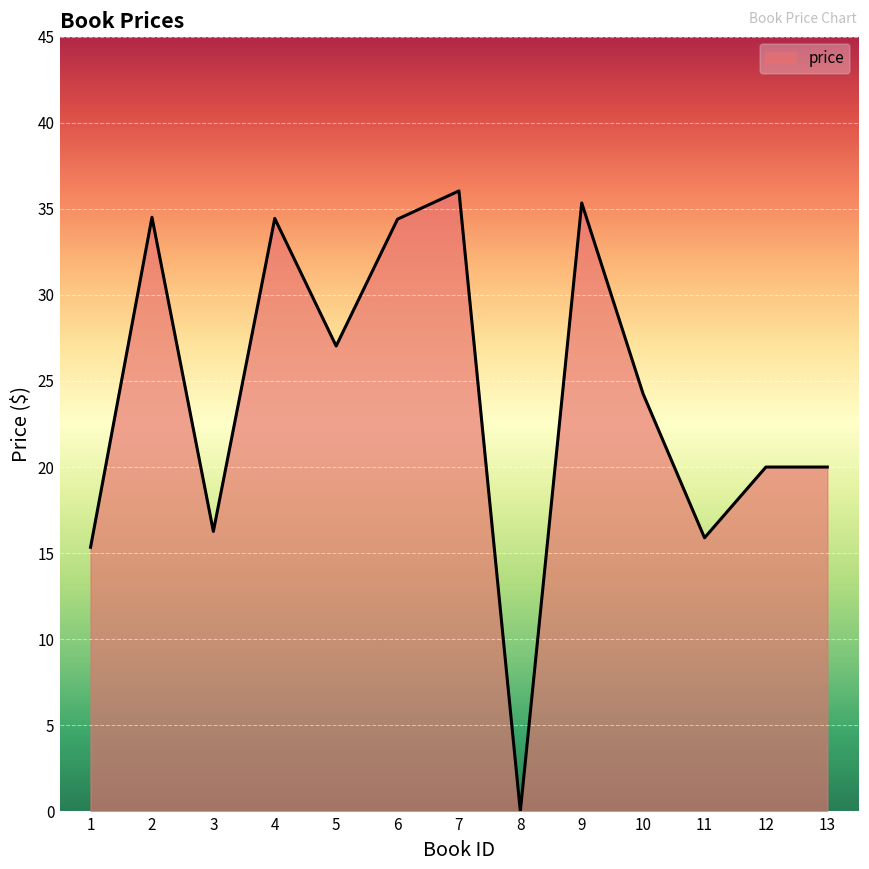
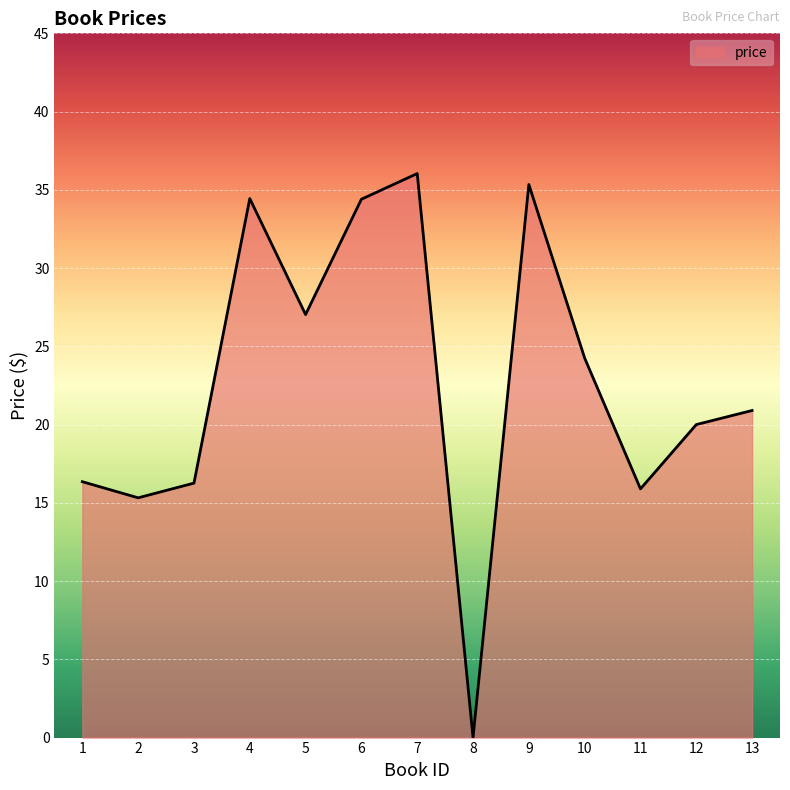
1: 15.3 -> 16.4
2: 34.5 -> 15.3
13: 20.0 -> 20.9
